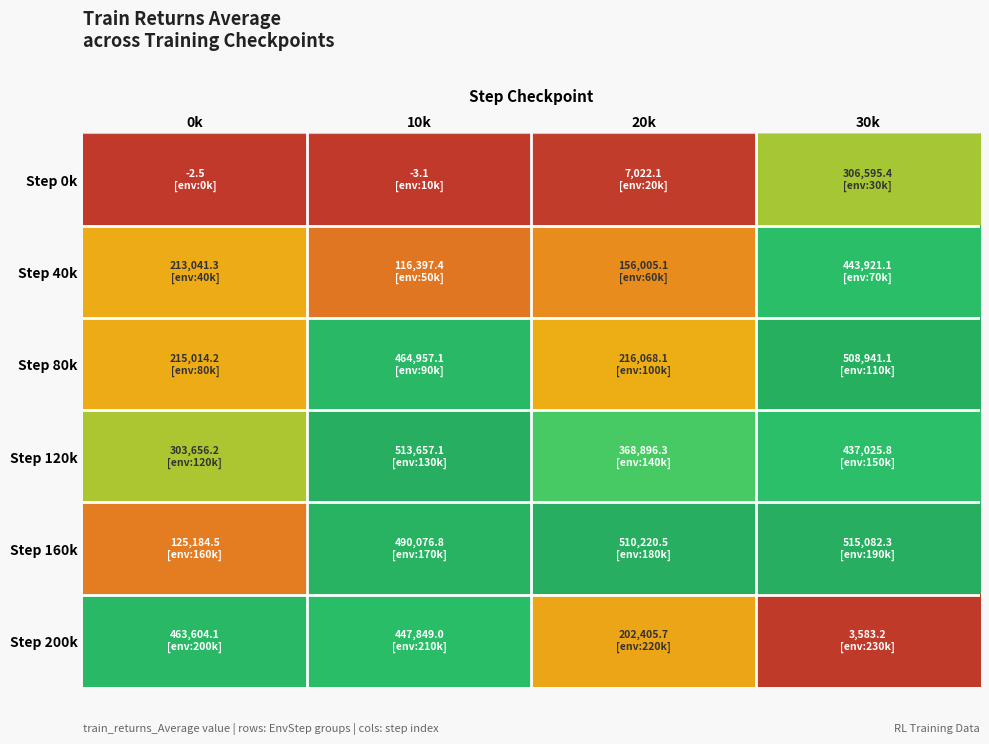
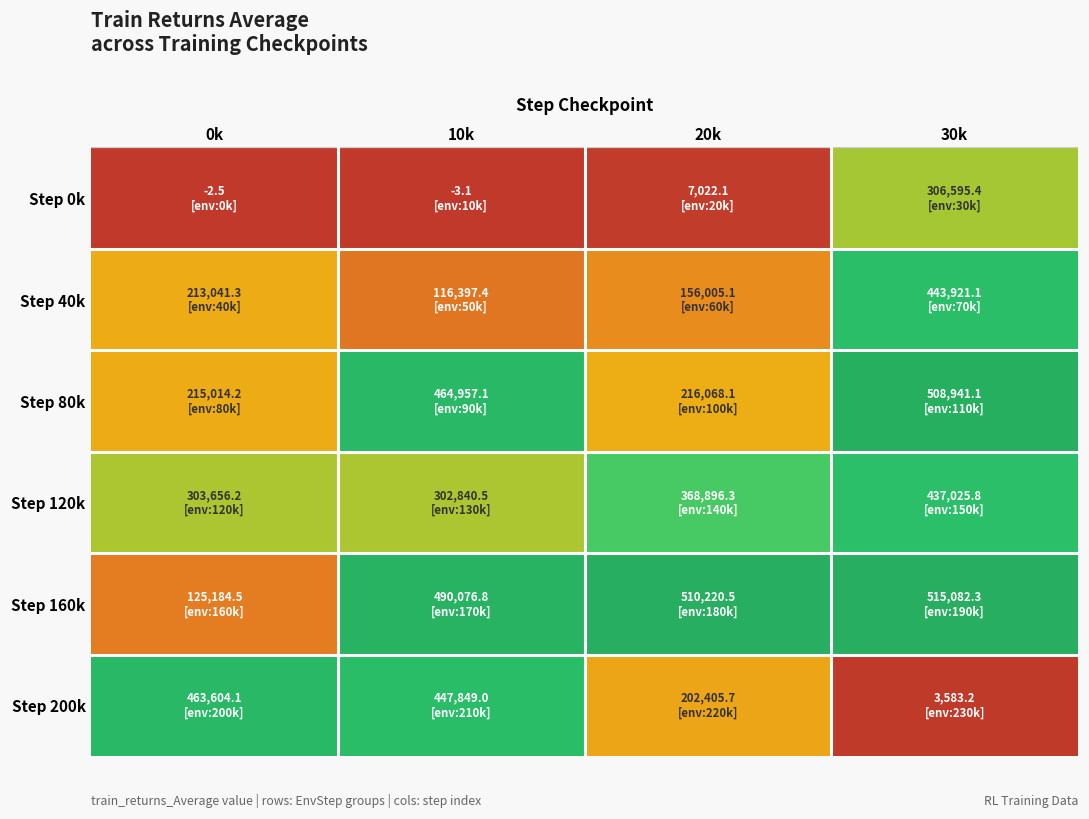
Step 120k, 10k: 513,657.1 -> 302,840.5
